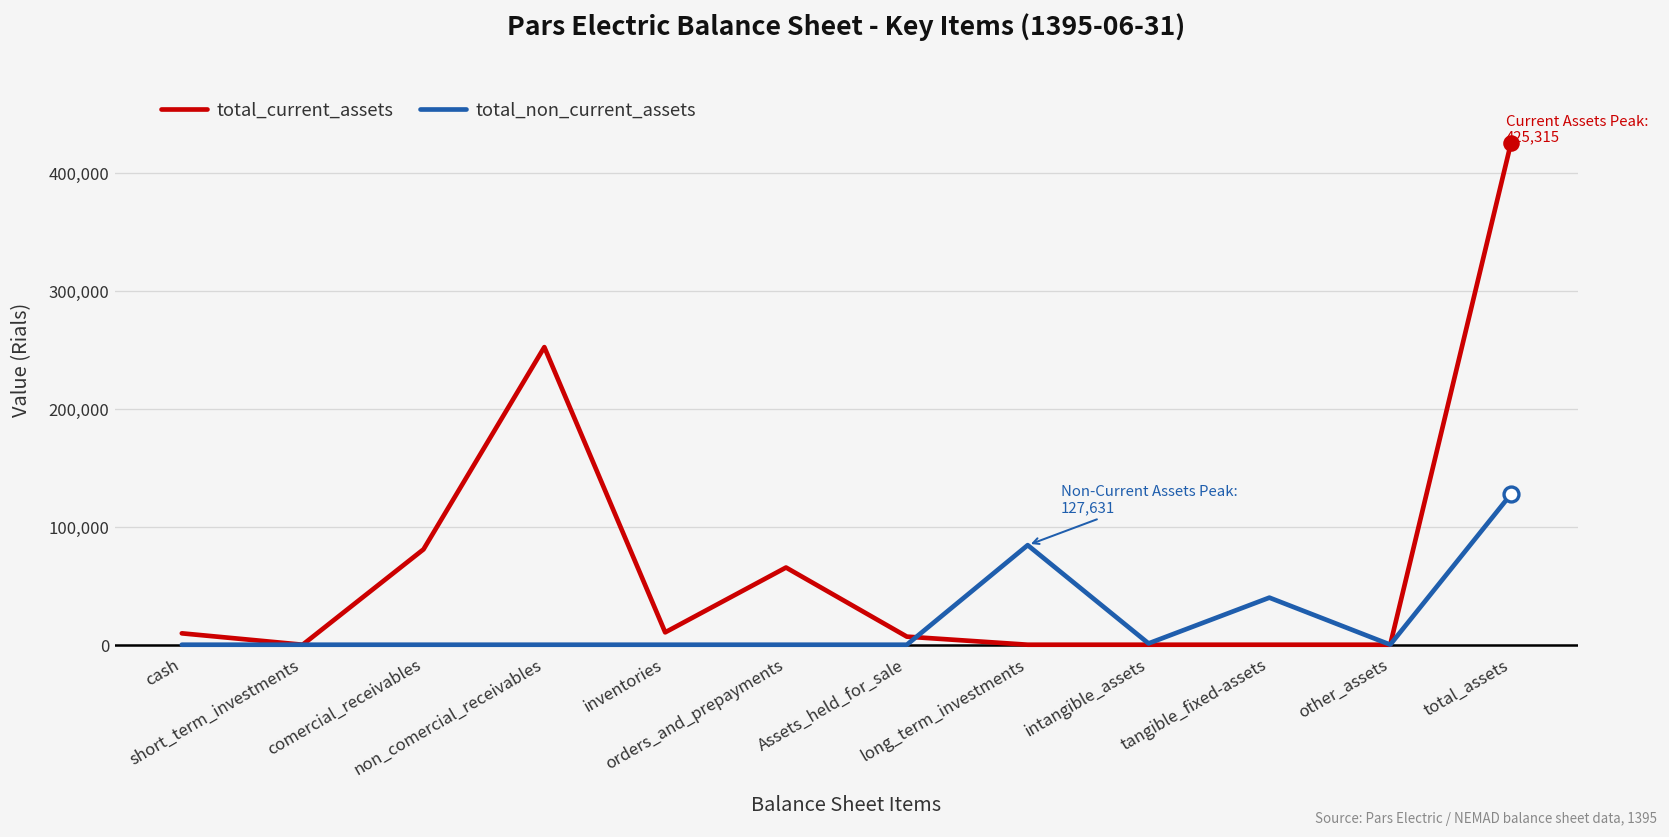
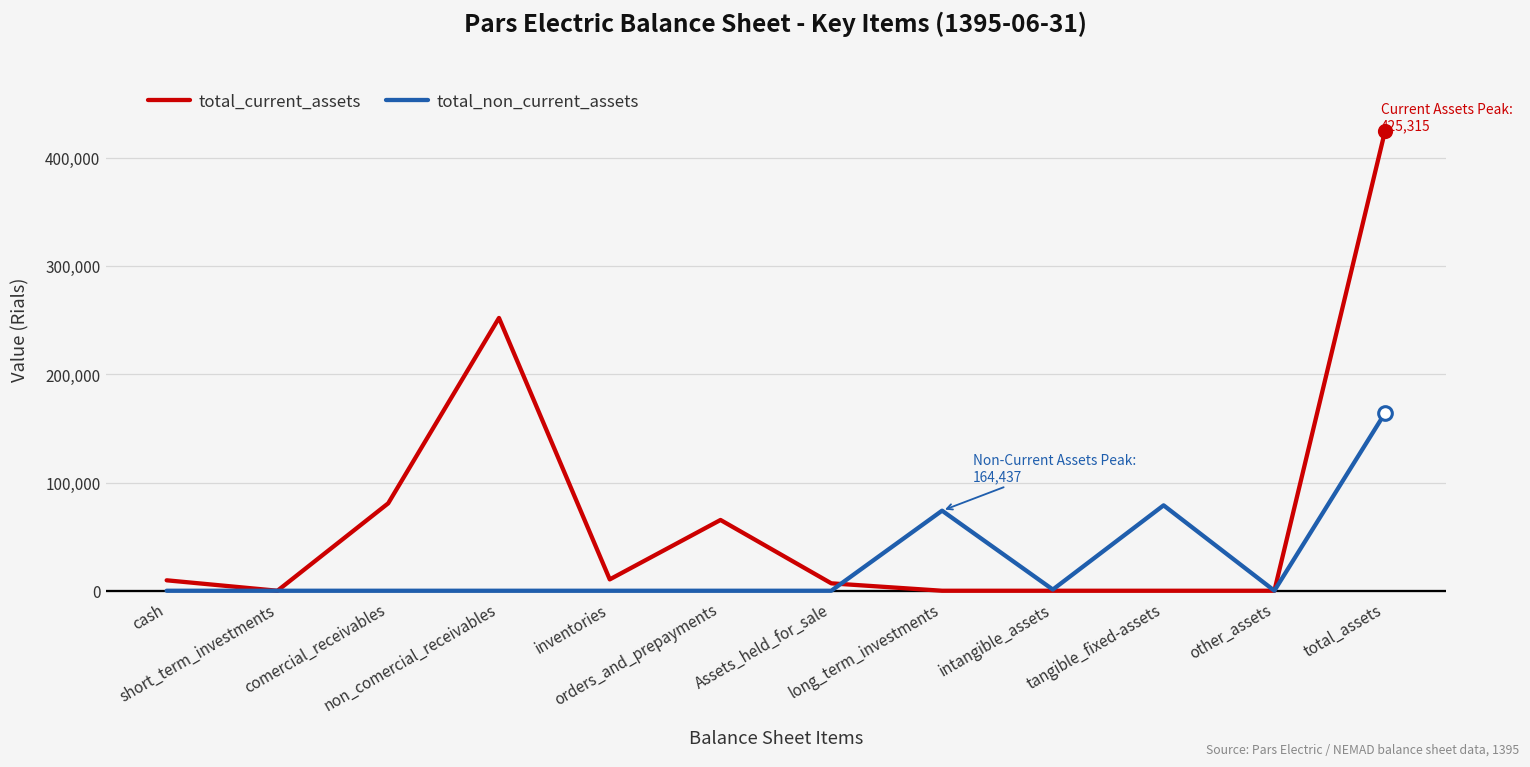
total_non_current_assets, long_term_investments: 80,000 -> 70,000
total_non_current_assets, tangible_fixed-assets: 40,000 -> 80,000
total_non_current_assets, total_assets: 127,631 -> 164,437
